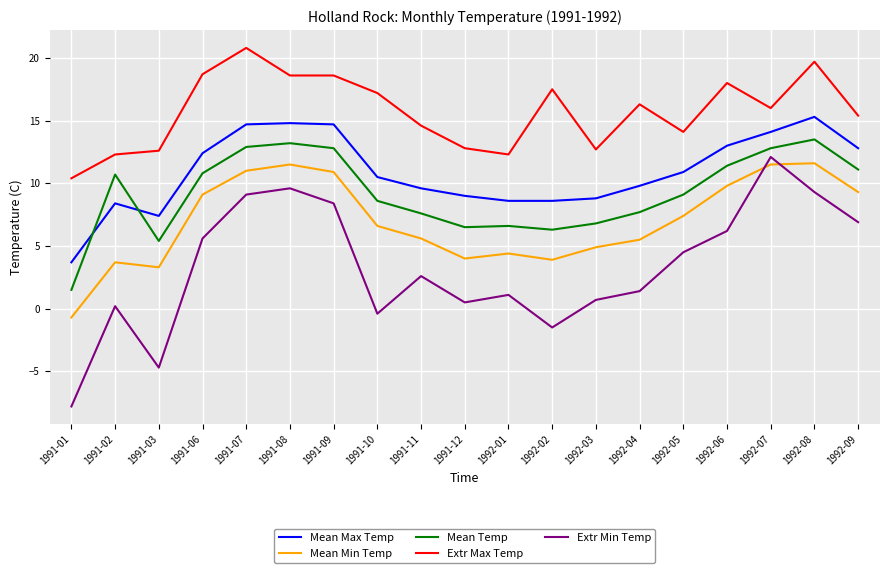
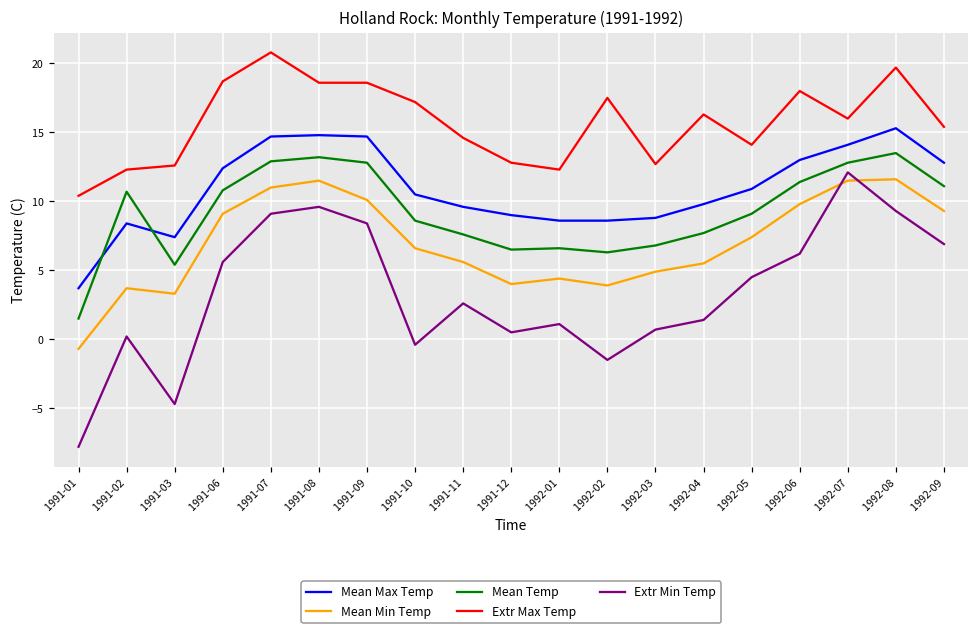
Mean Min Temp, 1991-09: 10.9 -> 10.1
